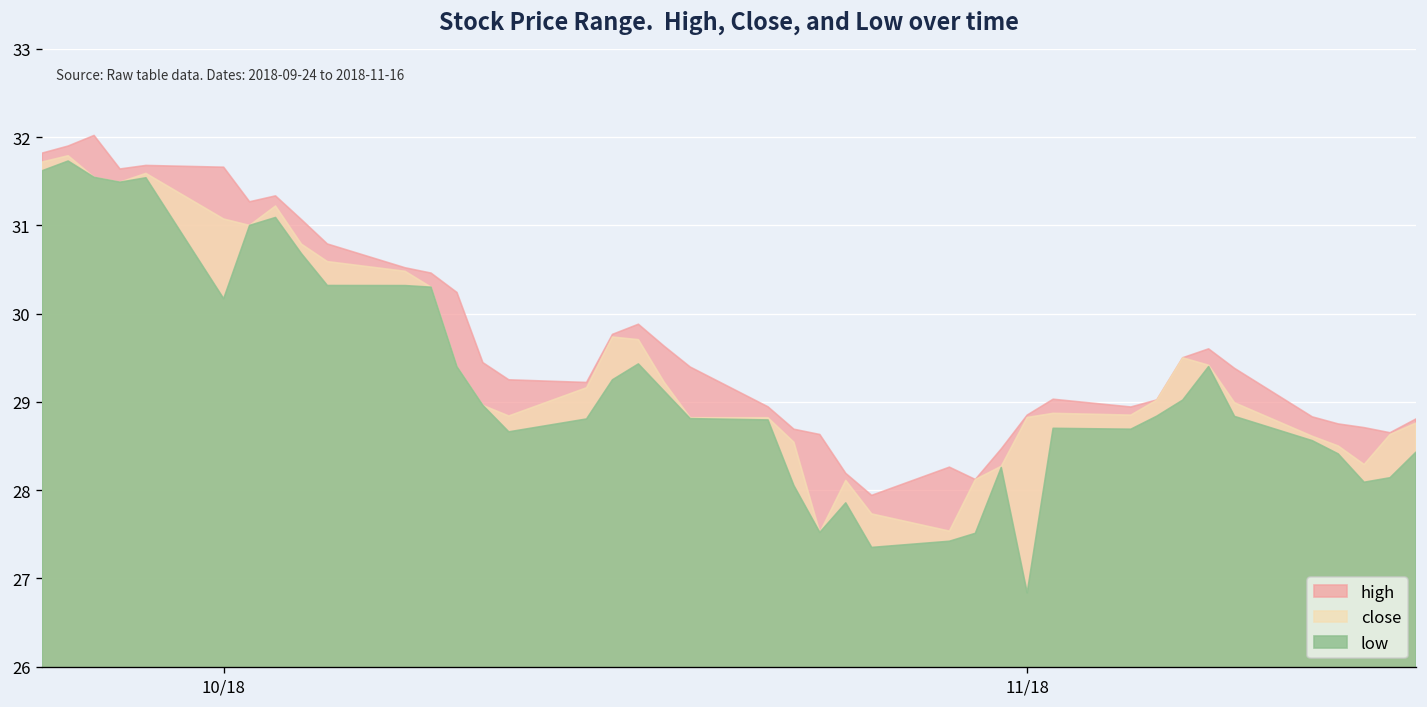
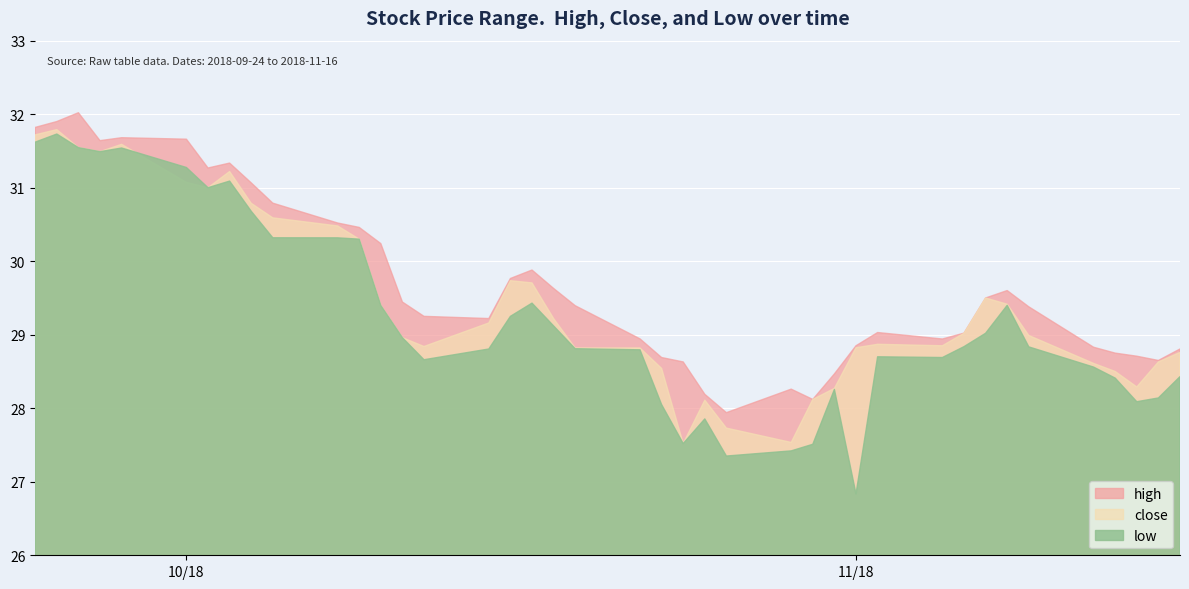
low, 10/18: 30.2 -> 31.3
